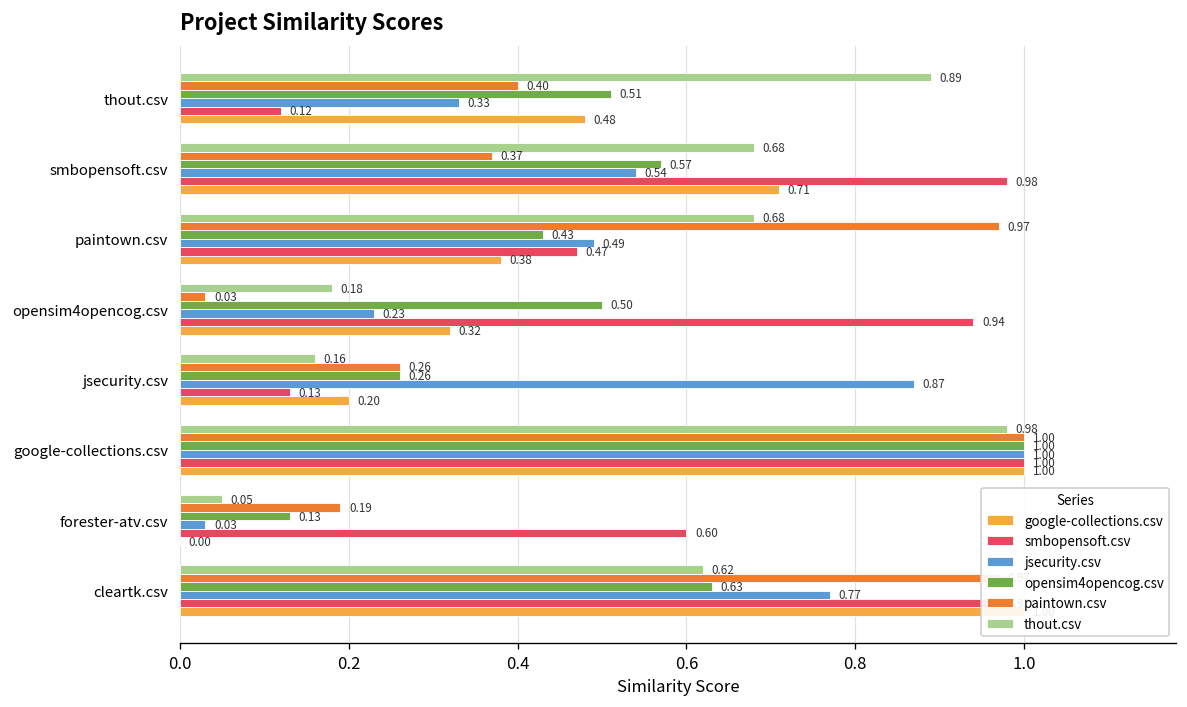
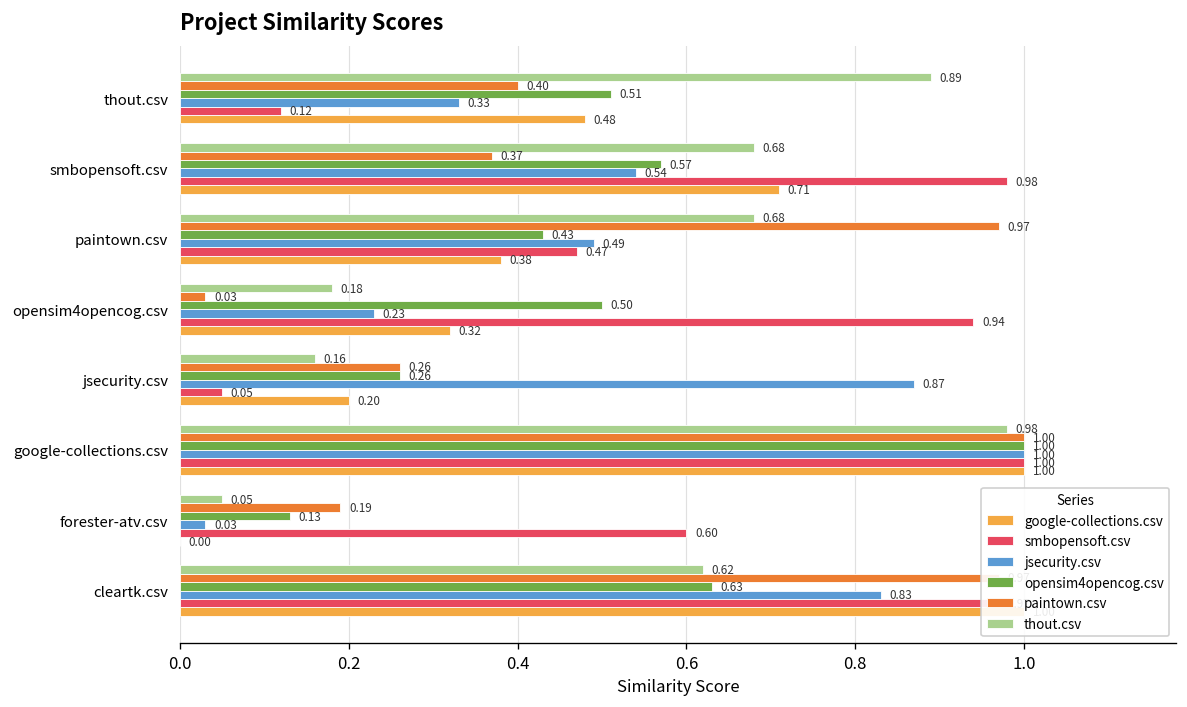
smbopensoft.csv, jsecurity.csv: 0.13 -> 0.05
jsecurity.csv, cleartk.csv: 0.77 -> 0.83
